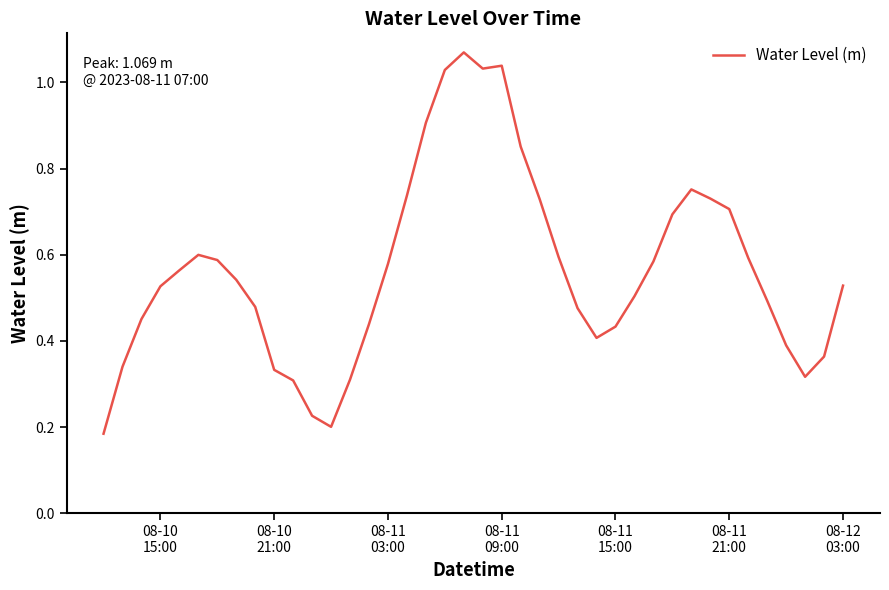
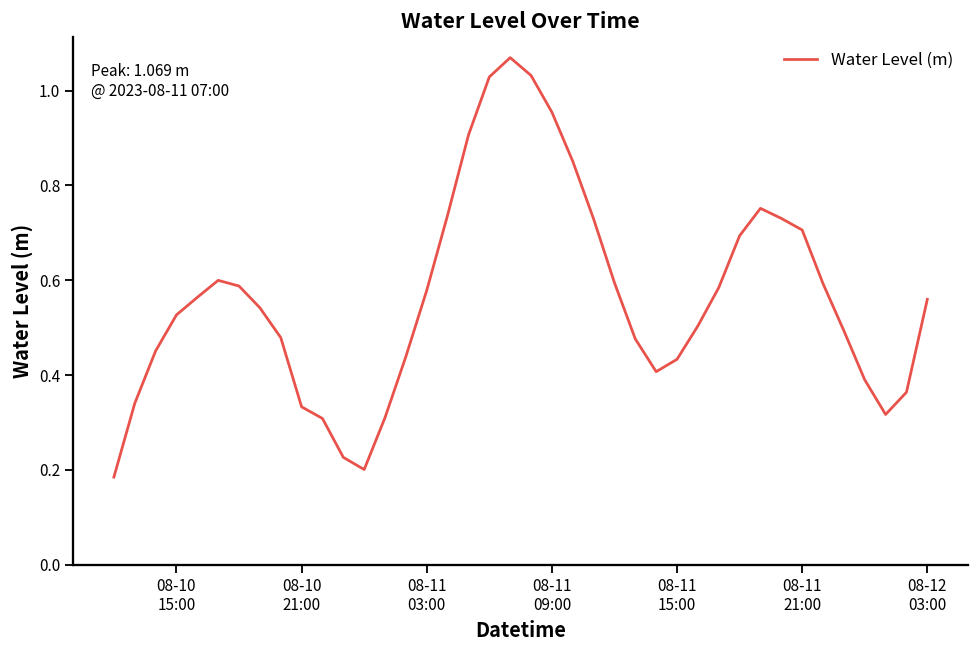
08-11 09:00: 1.04 -> 0.95
08-12 03:00: 0.53 -> 0.56
